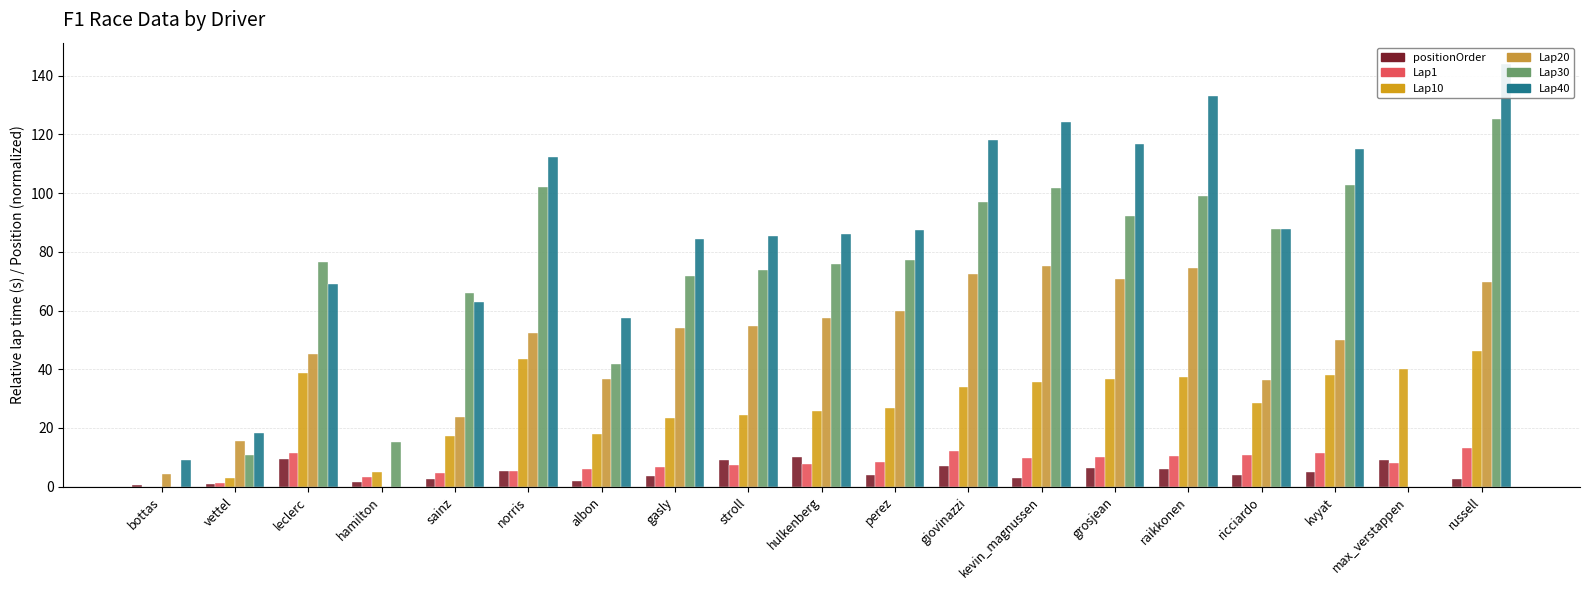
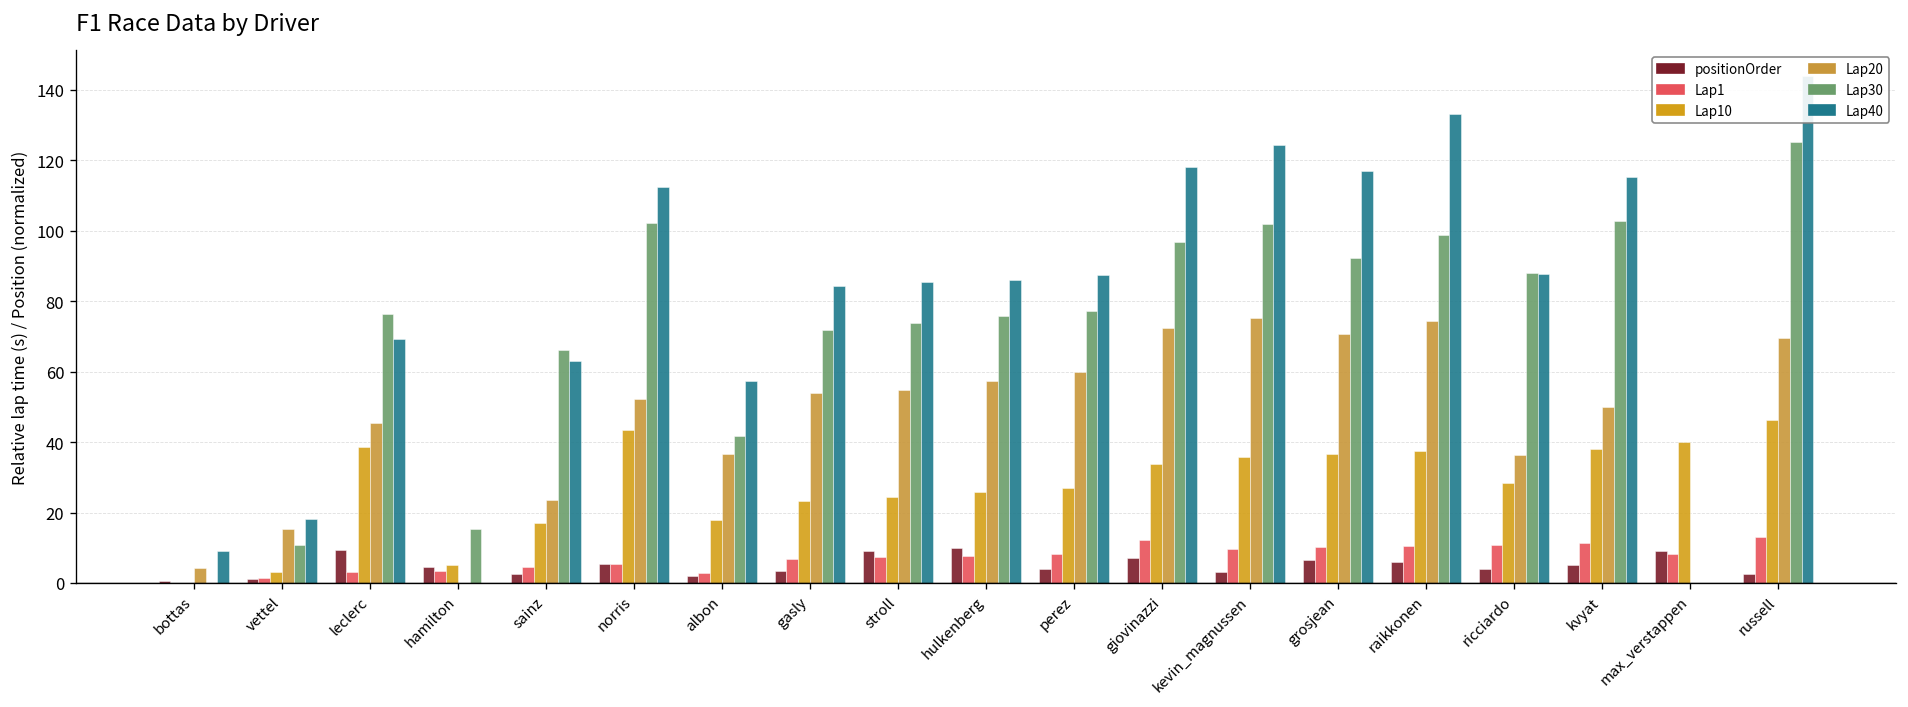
Lap1, leclerc: 12 -> 3
positionOrder, hamilton: 2 -> 5
Lap1, albon: 6 -> 3
